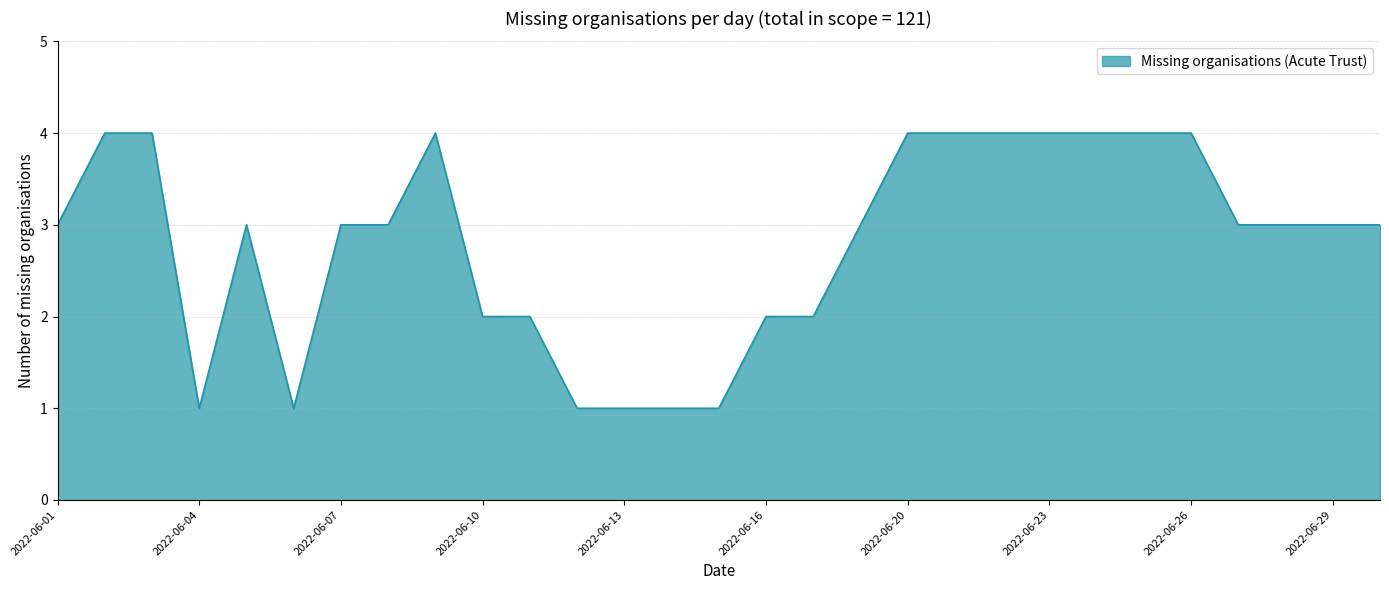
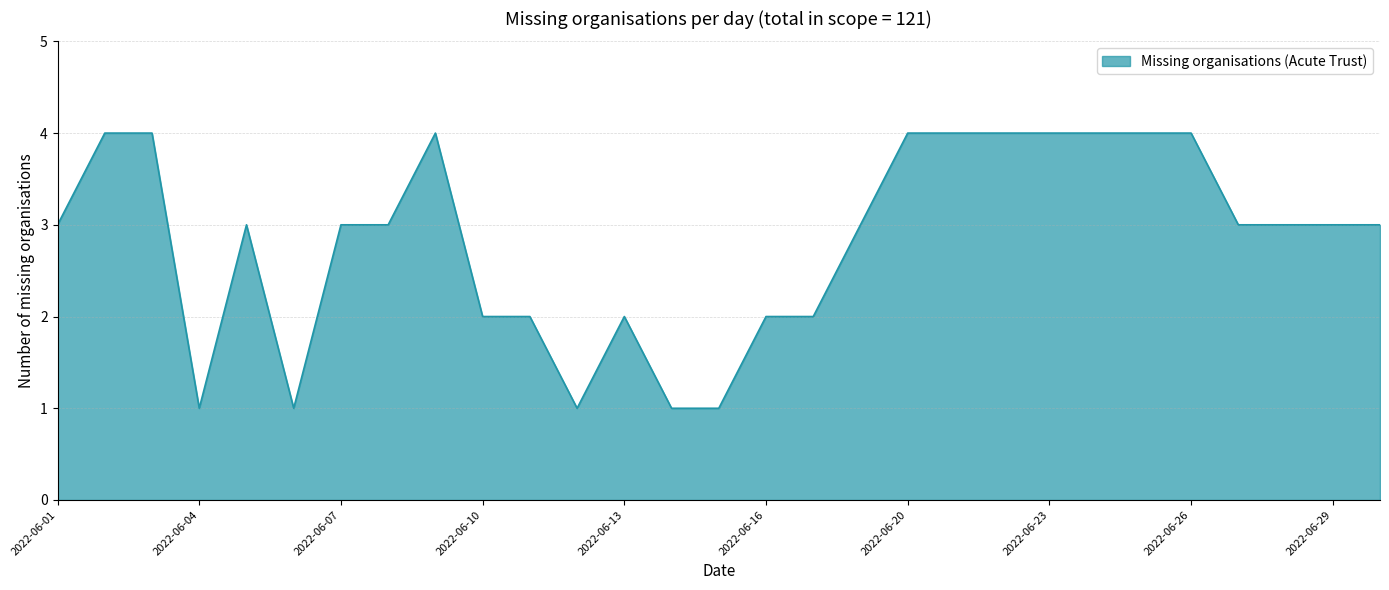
2022-06-13: 1 -> 2
